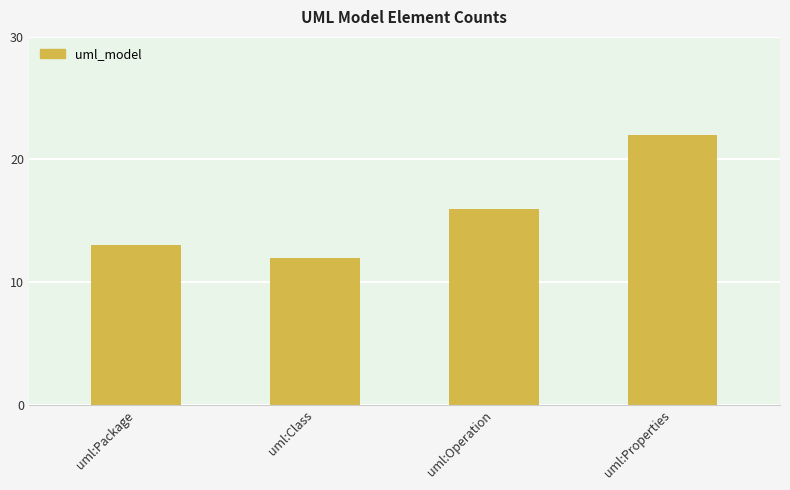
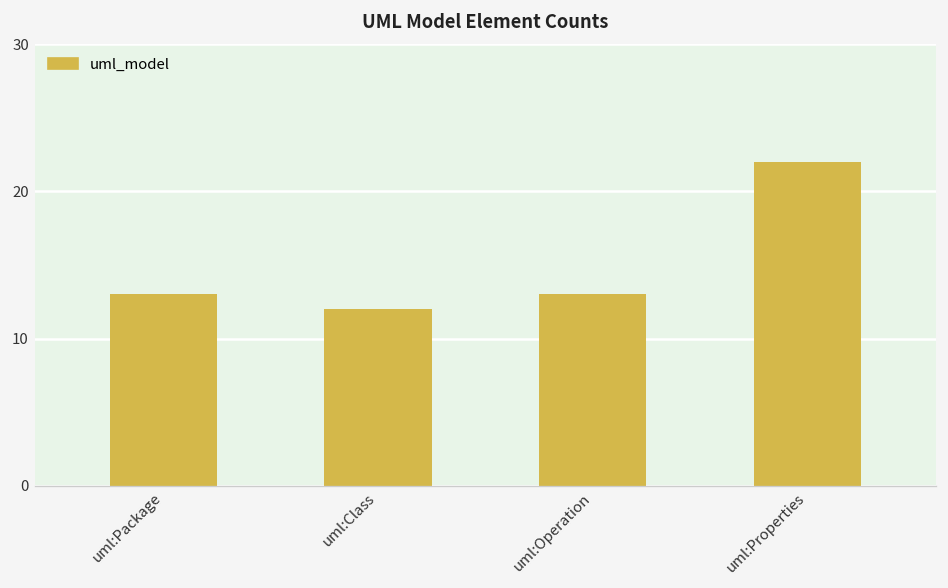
uml:Operation: 16 -> 13
